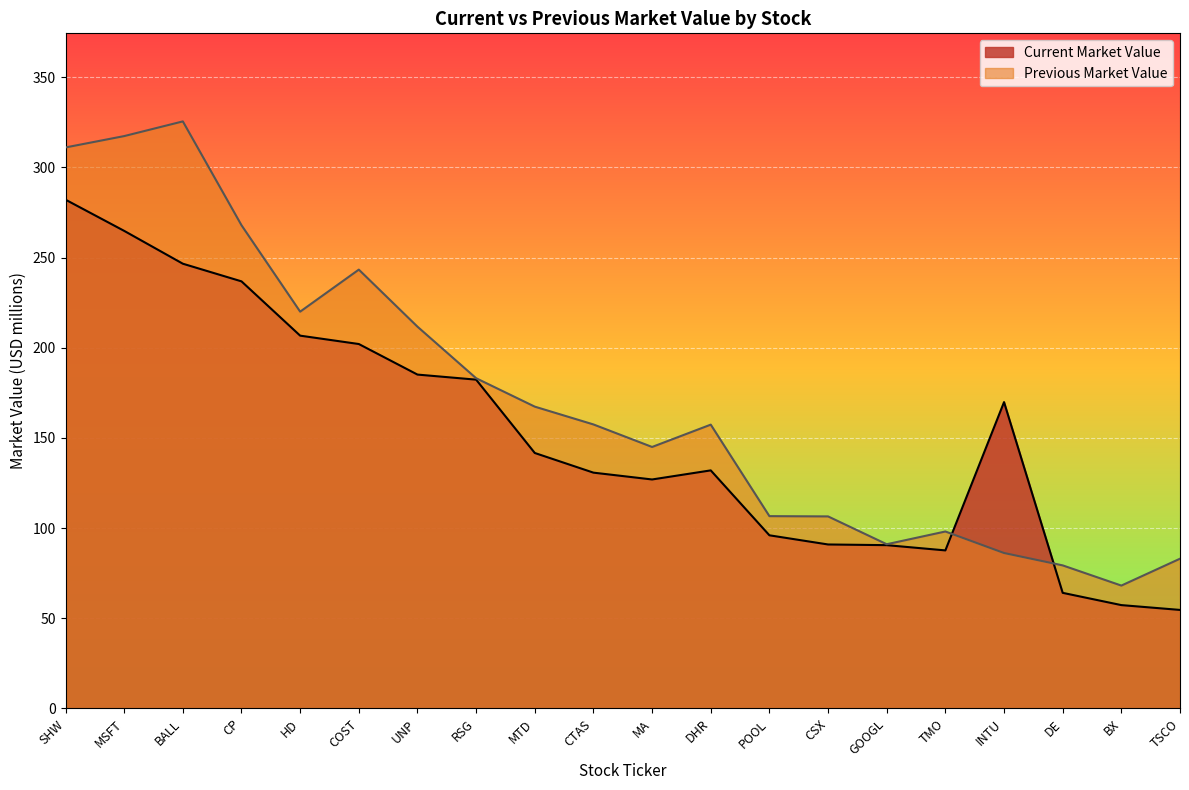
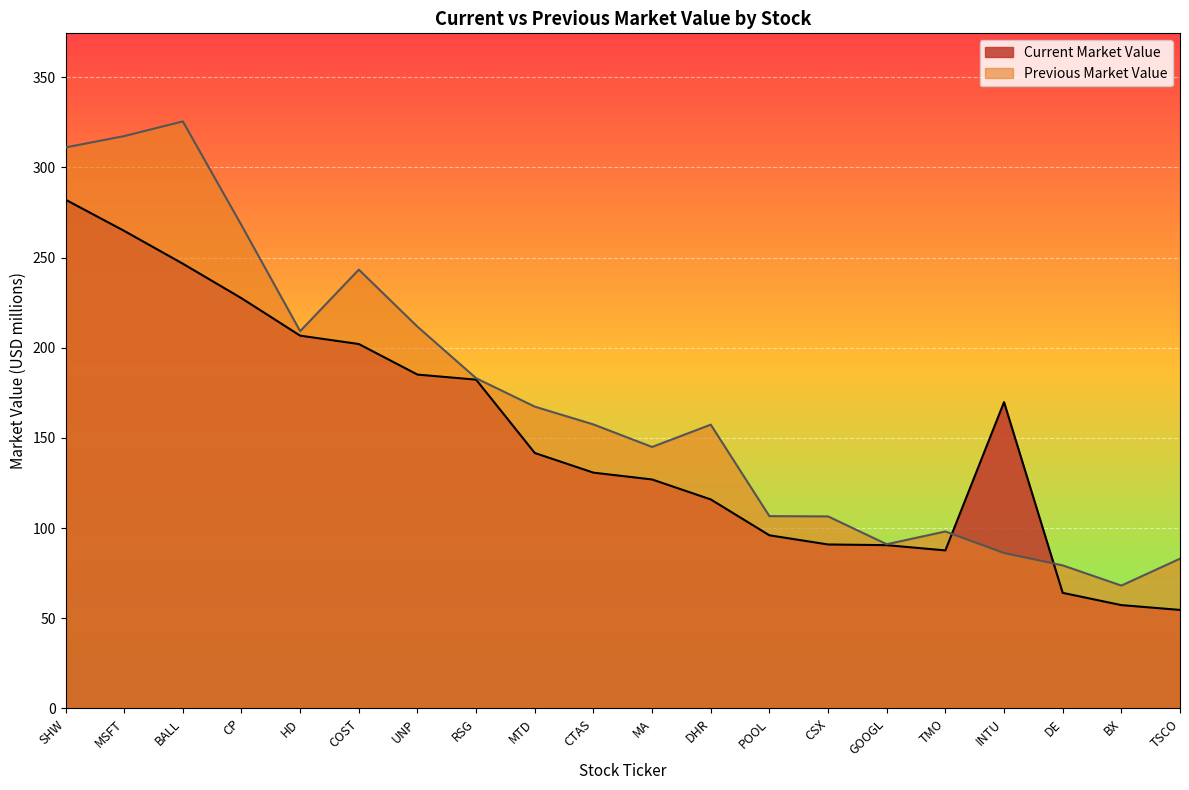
Current Market Value, CP: 237 -> 228
Previous Market Value, HD: 220 -> 209
Current Market Value, DHR: 132 -> 116
